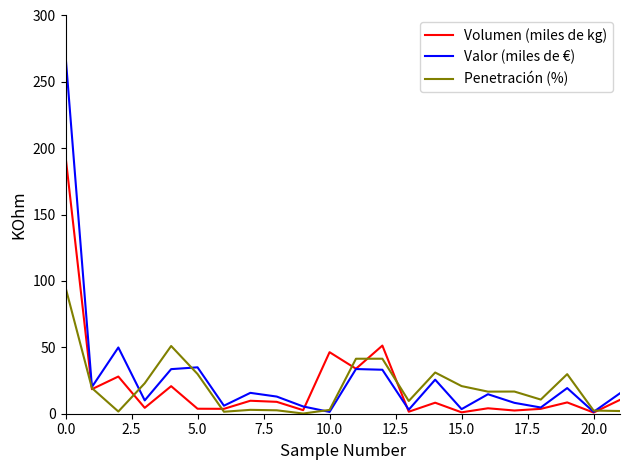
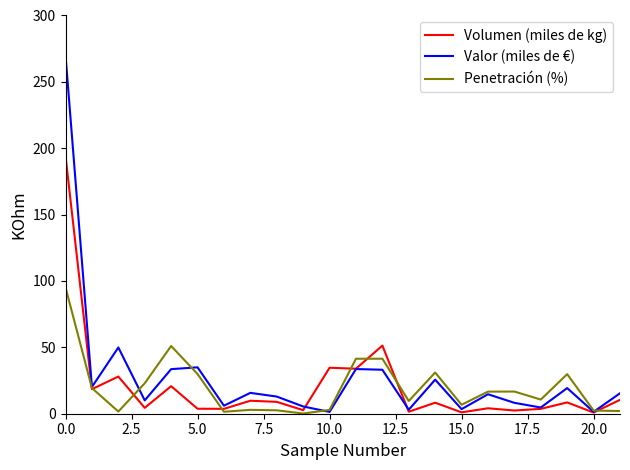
Volumen (miles de kg), 10.0: 46 -> 35
Penetración (%), 15.0: 21 -> 7
